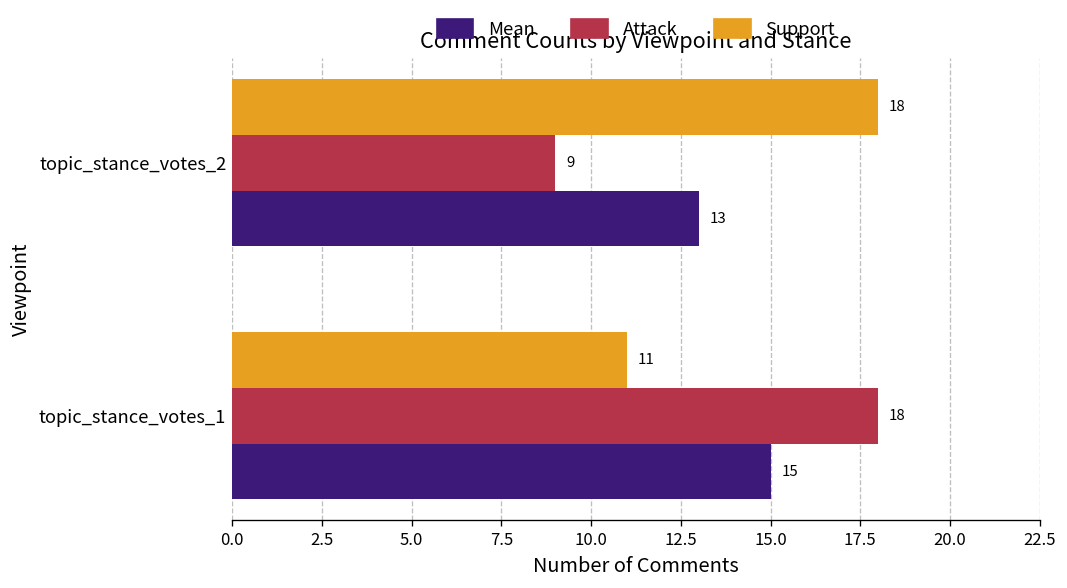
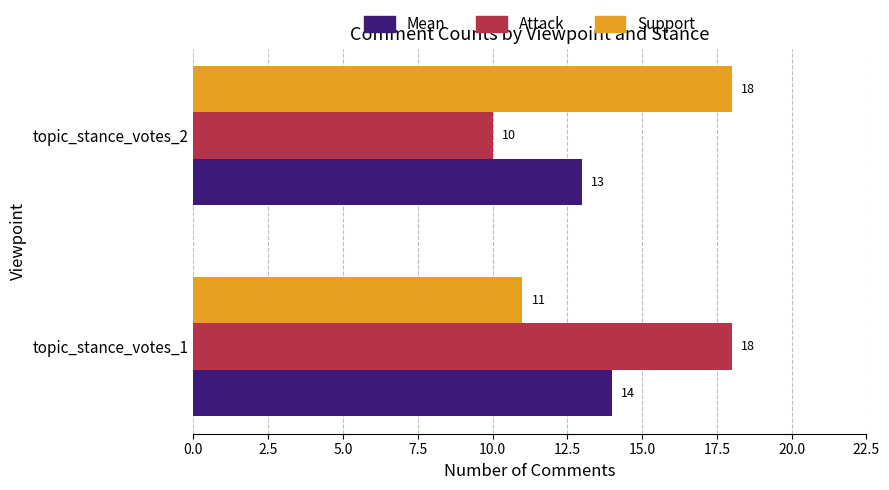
Attack, topic_stance_votes_2: 9 -> 10
Mean, topic_stance_votes_1: 15 -> 14
